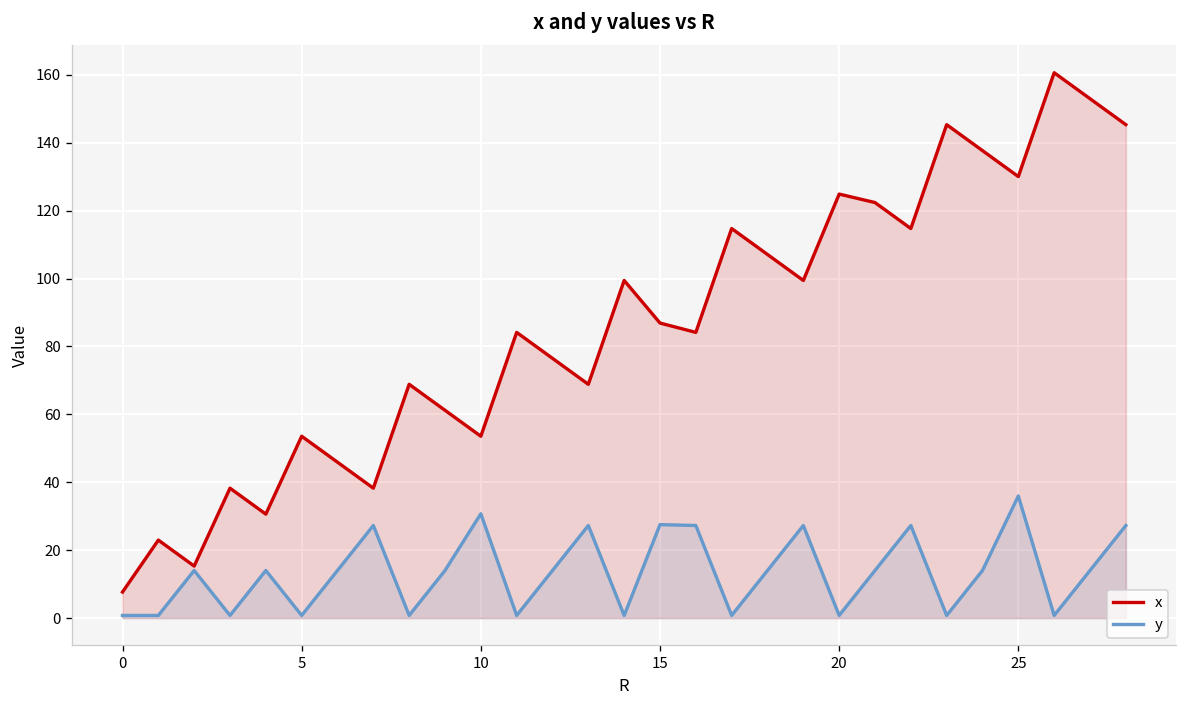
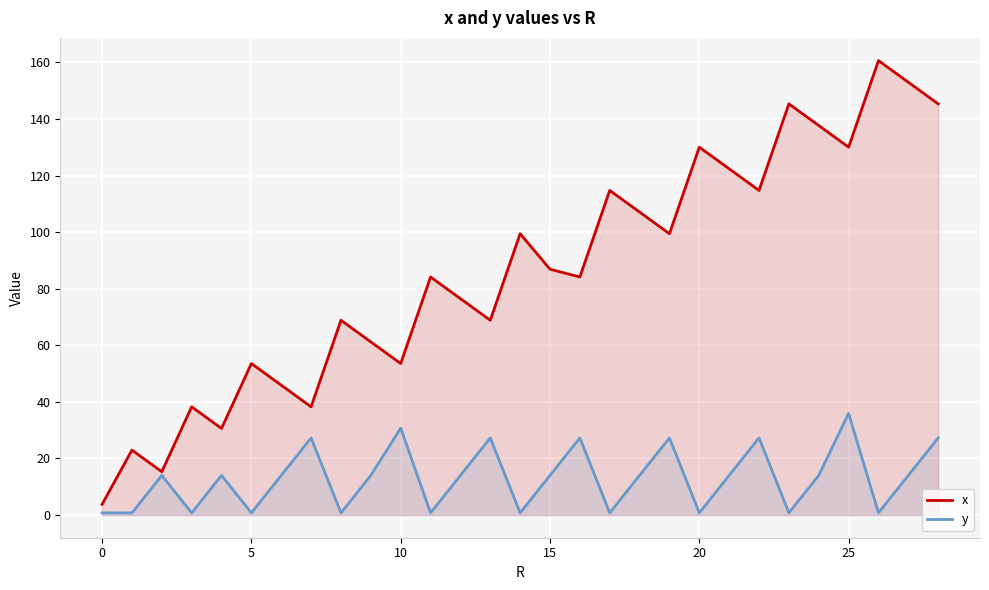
x, 0: 8 -> 4
y, 15: 28 -> 14
x, 20: 125 -> 130
